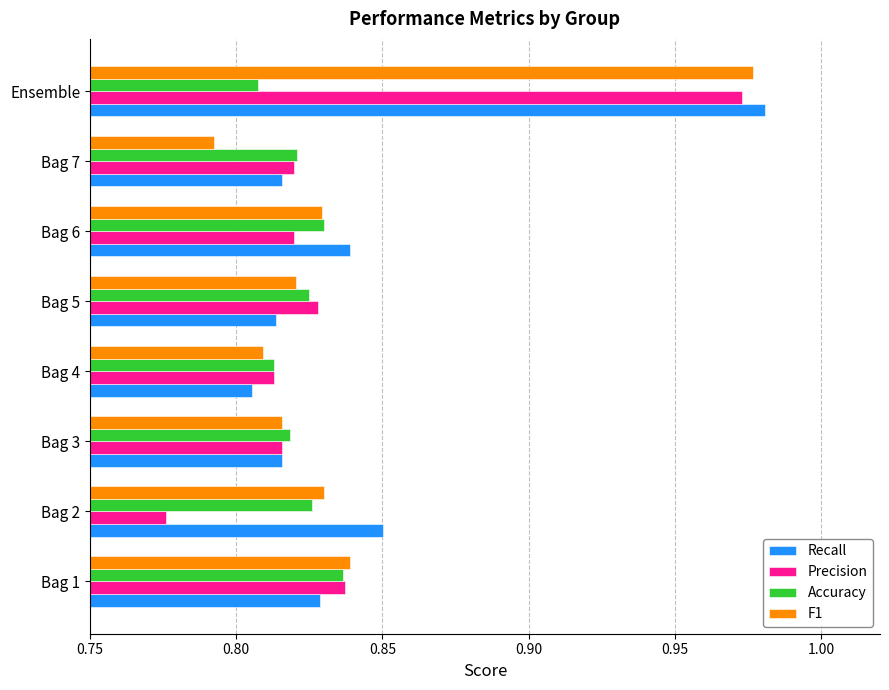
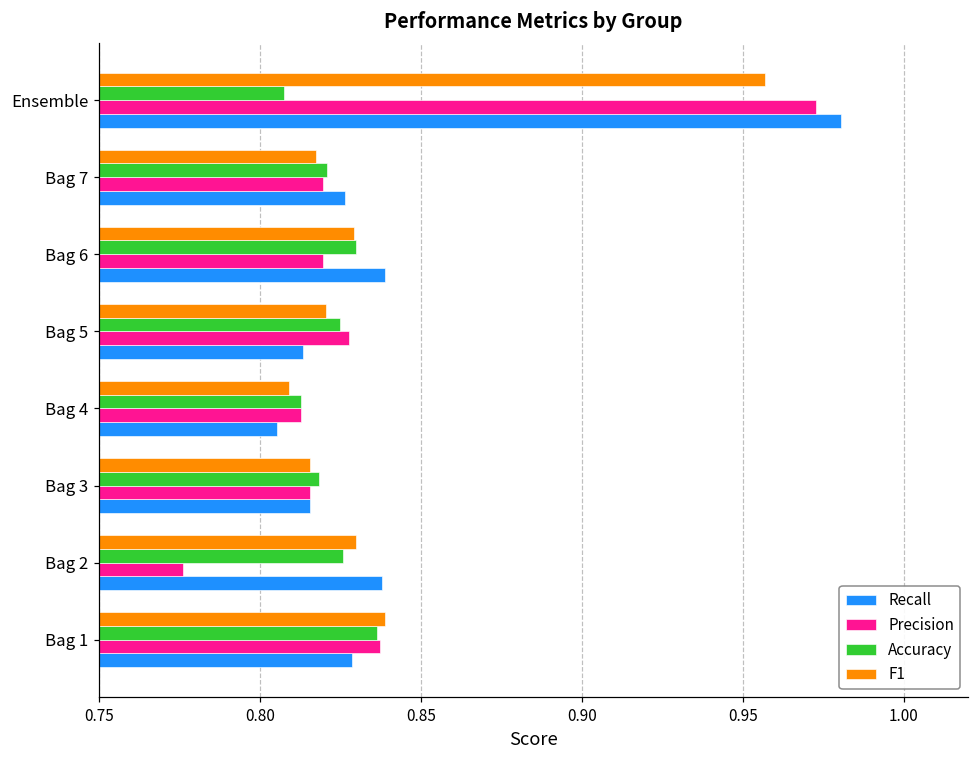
F1, Ensemble: 0.977 -> 0.957
F1, Bag 7: 0.793 -> 0.818
Recall, Bag 7: 0.815 -> 0.827
Recall, Bag 2: 0.850 -> 0.838
